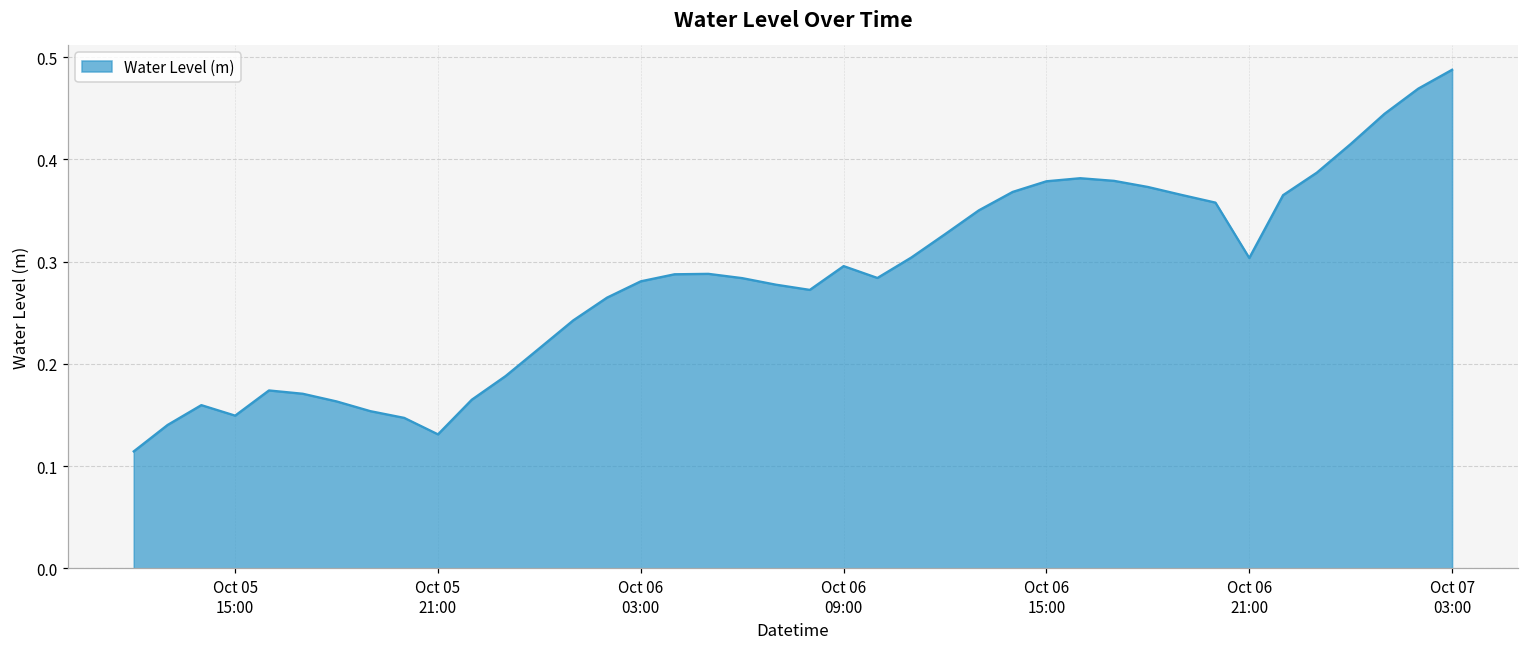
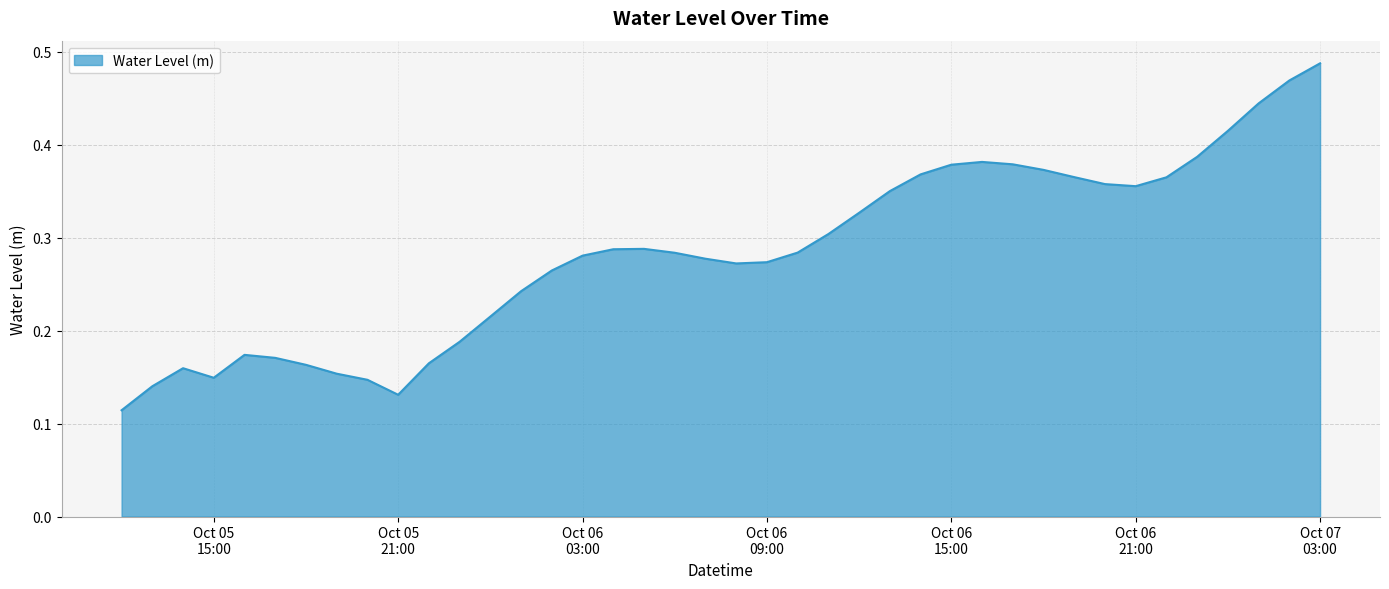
Oct 06 09:00: 0.30 -> 0.27
Oct 06 21:00: 0.30 -> 0.36
